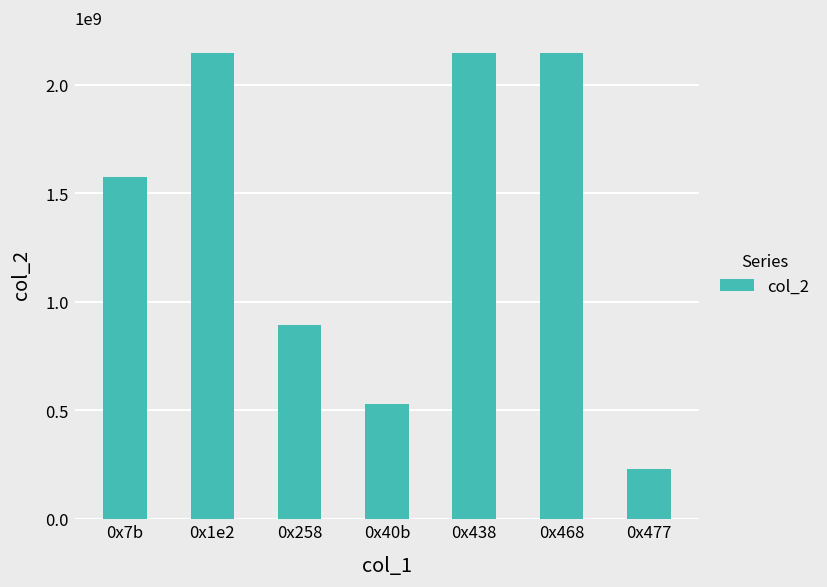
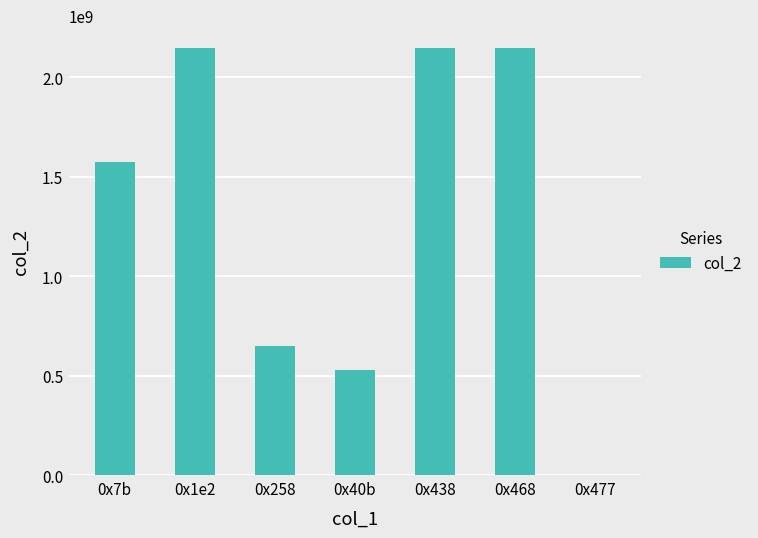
0x258: 890000000 -> 650000000
0x477: 230000000 -> 0
